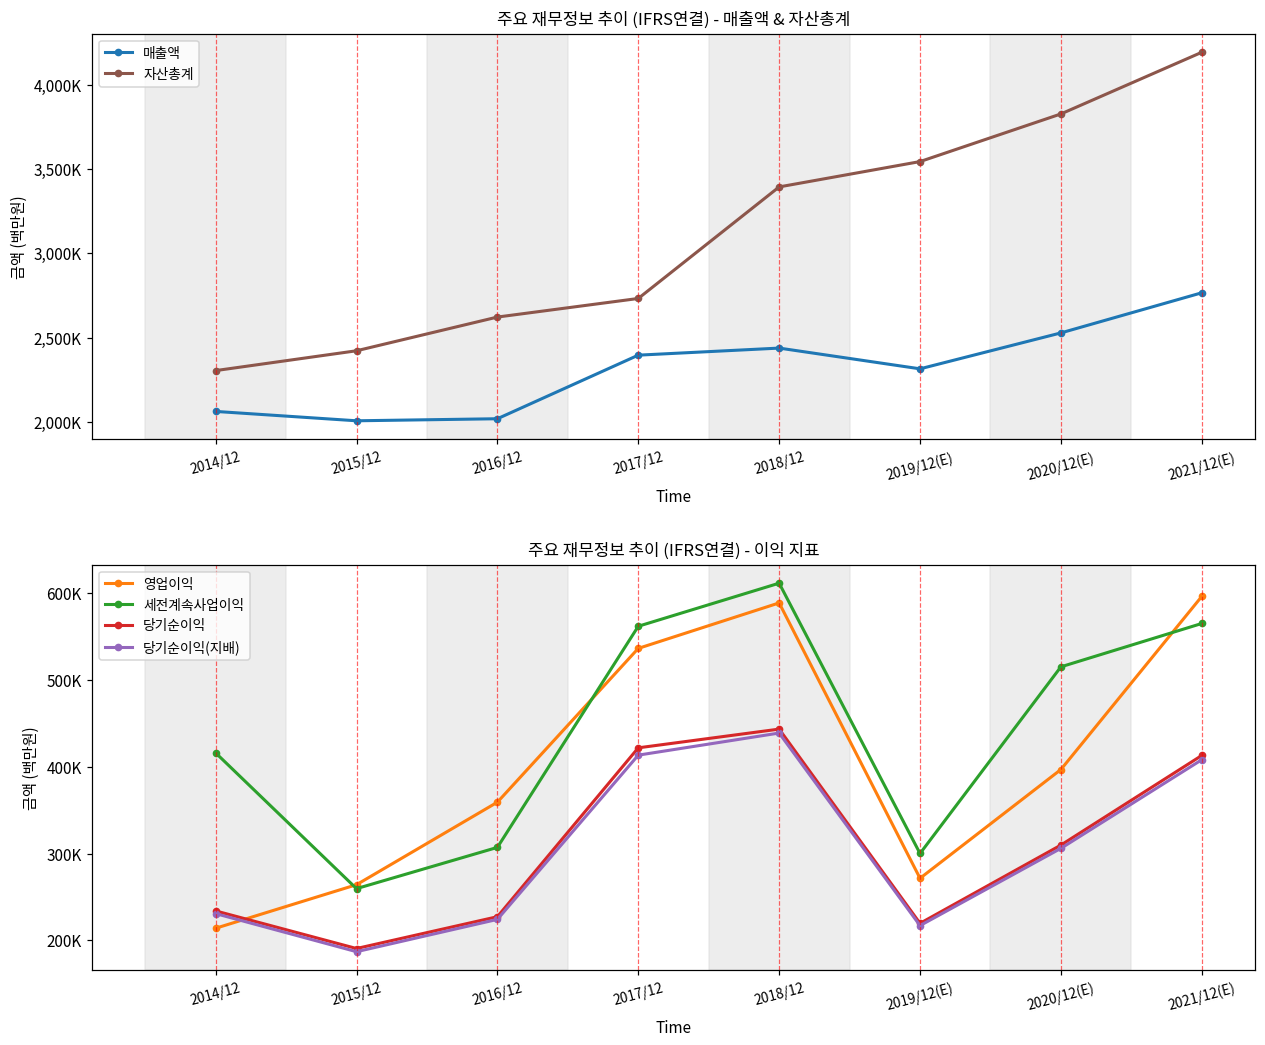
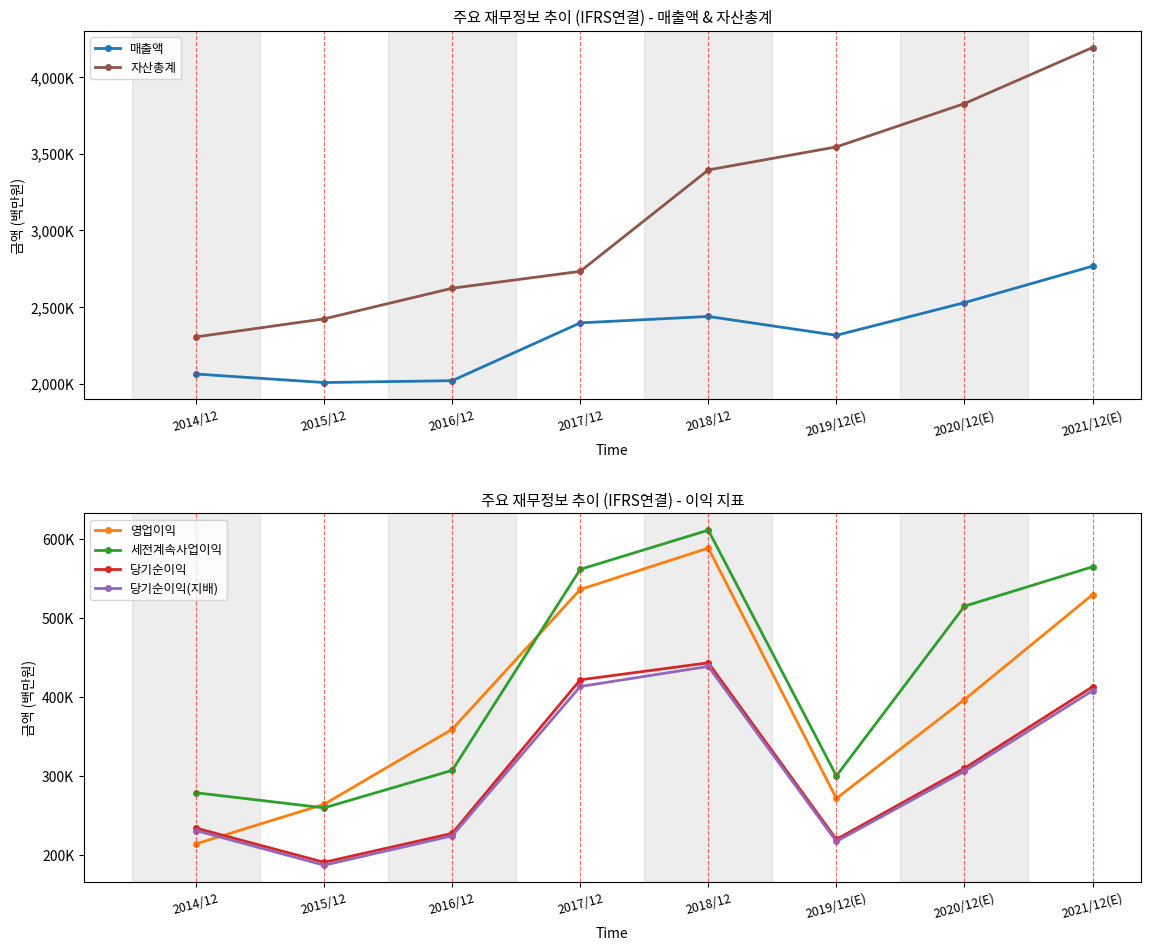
주요 재무정보 추이 (IFRS연결) - 이익 지표, 세전계속사업이익, 2014/12: 420000 -> 280000
주요 재무정보 추이 (IFRS연결) - 이익 지표, 영업이익, 2021/12(E): 600000 -> 530000
